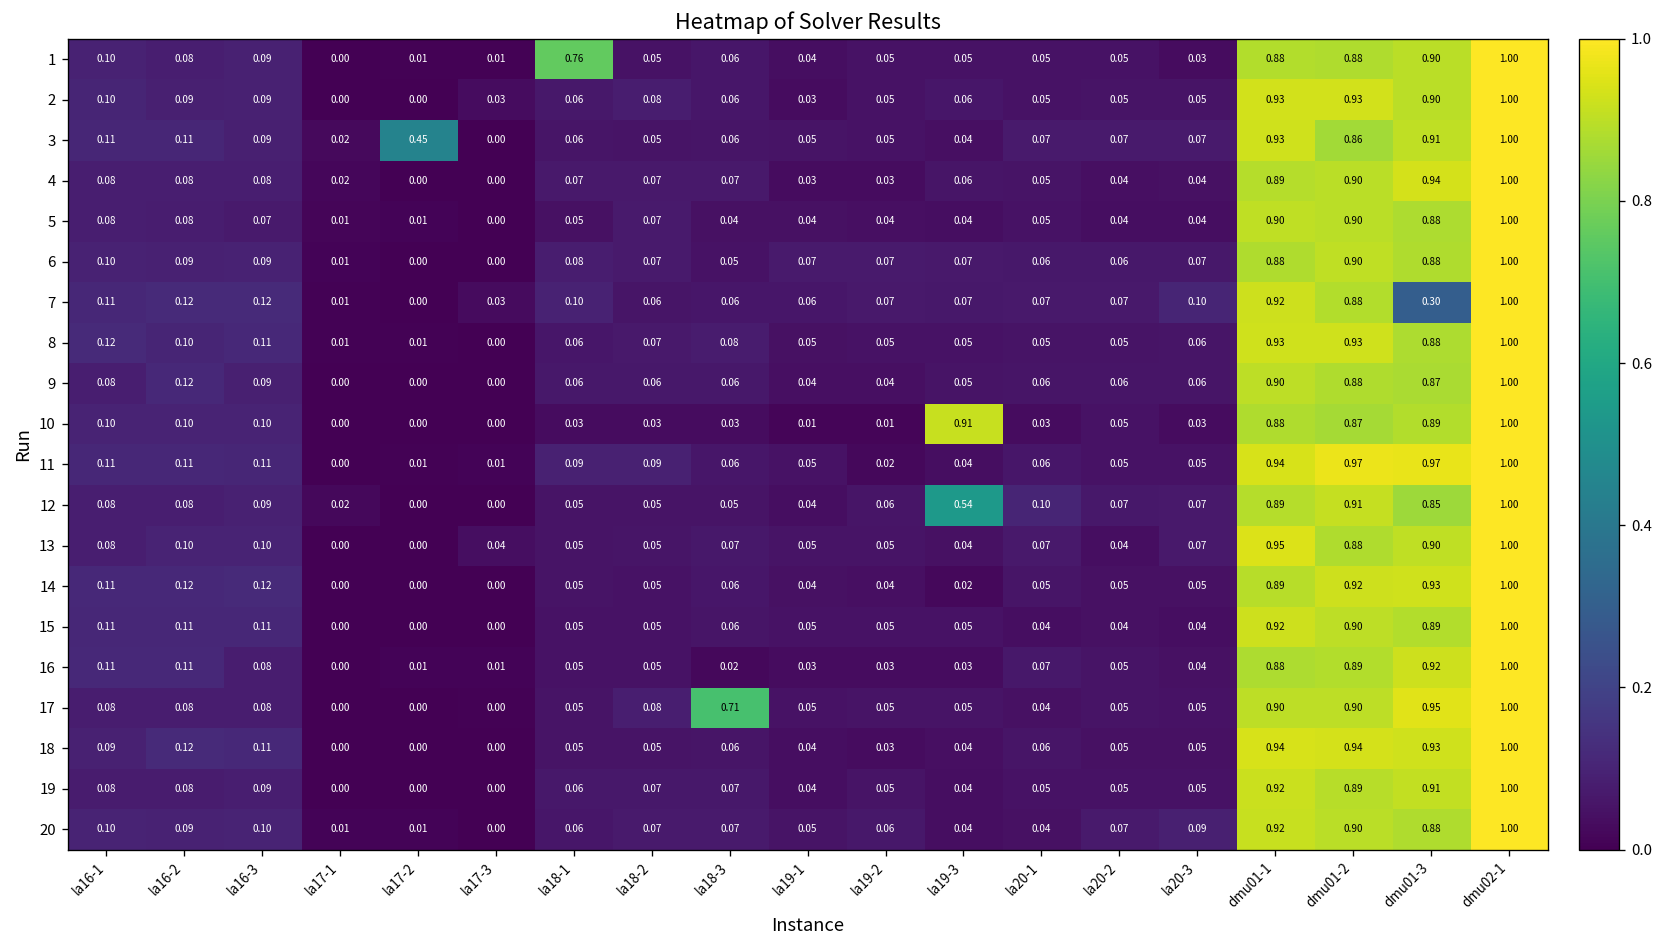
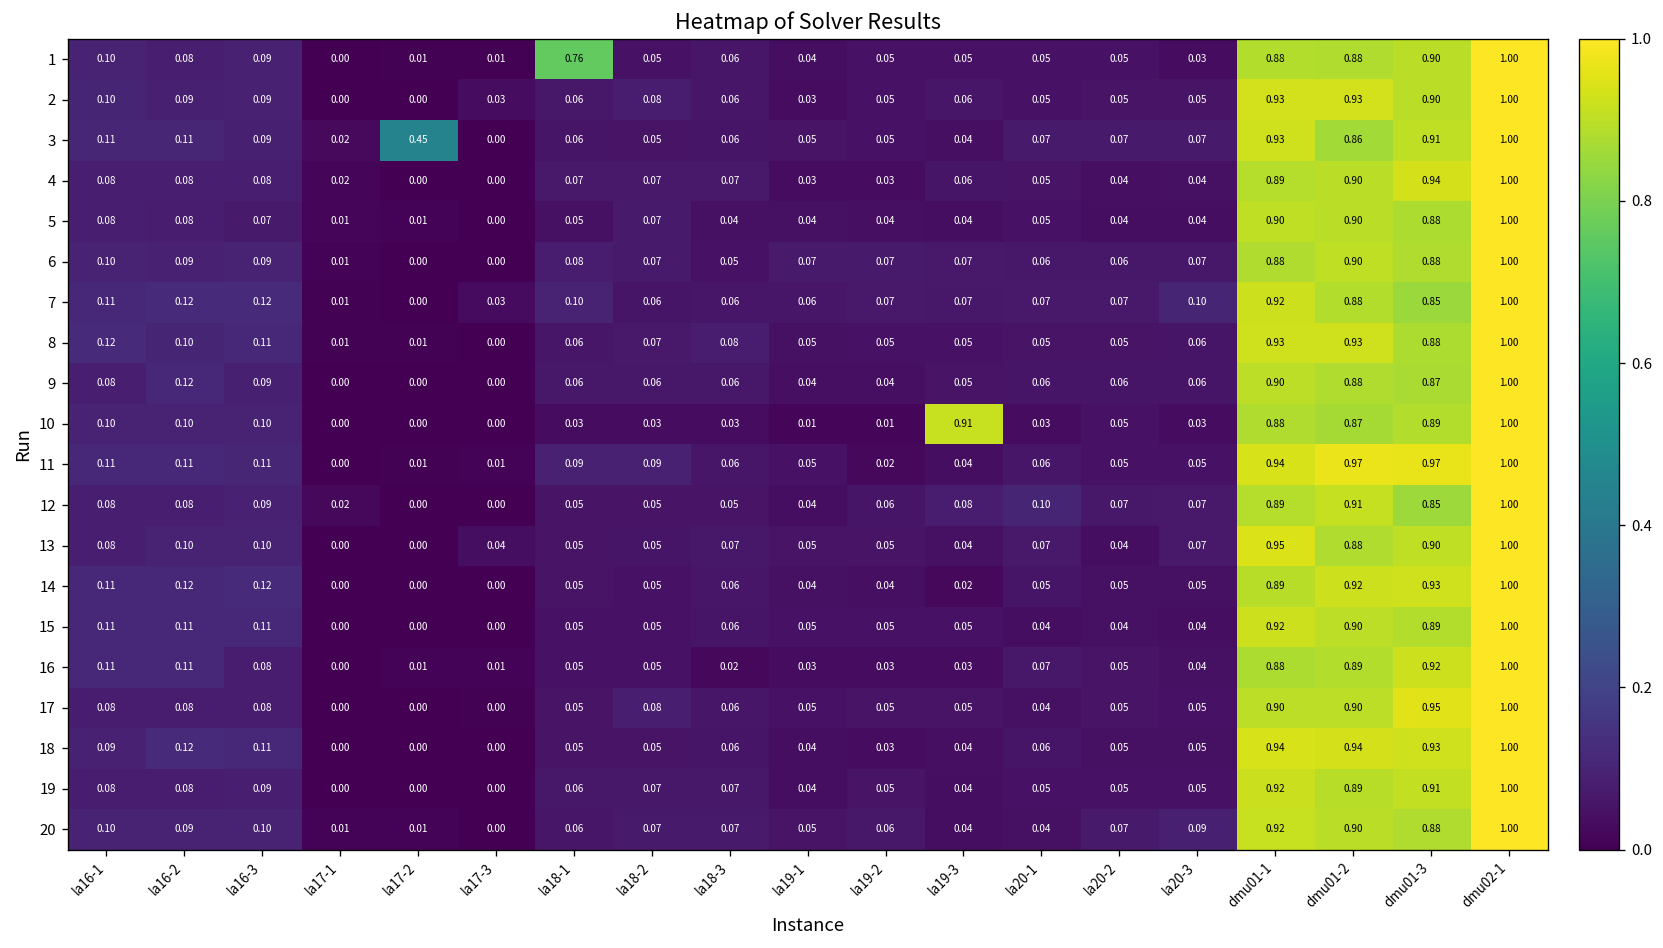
7, dmu01-3: 0.30 -> 0.85
12, la19-3: 0.54 -> 0.08
17, la18-3: 0.71 -> 0.06
